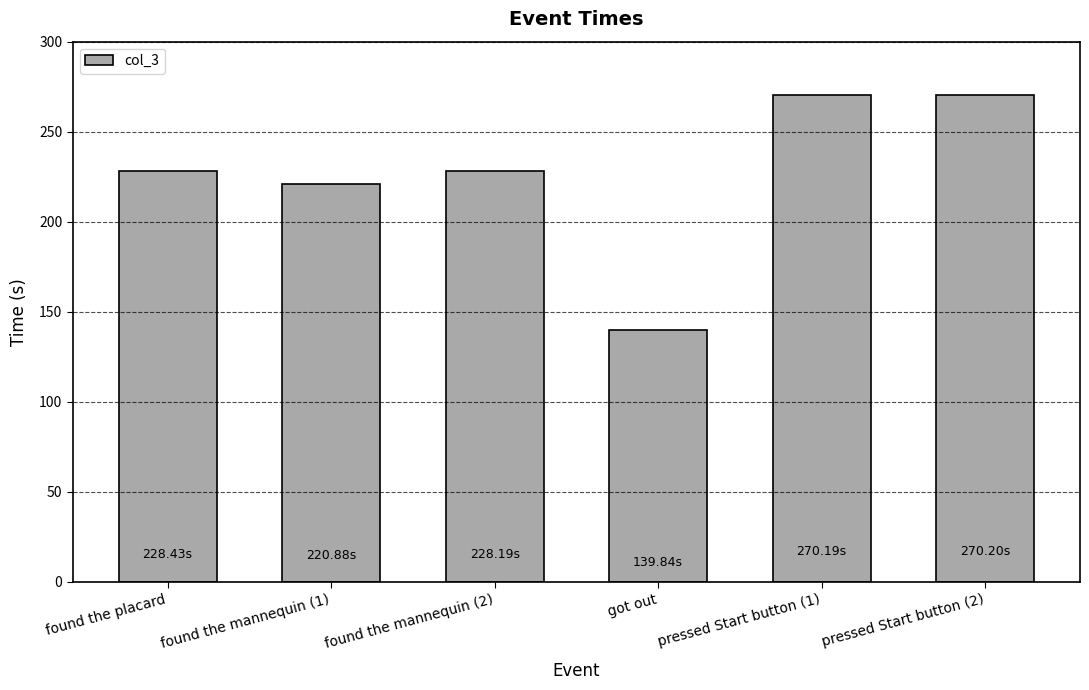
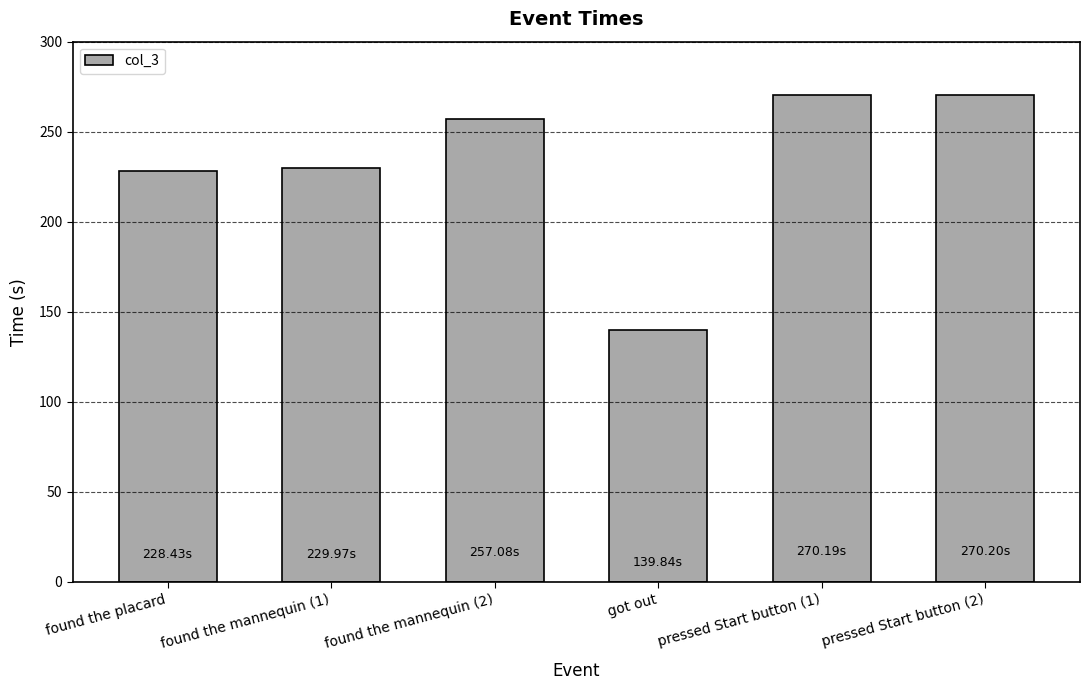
found the mannequin (1): 220.88s -> 229.97s
found the mannequin (2): 228.19s -> 257.08s
